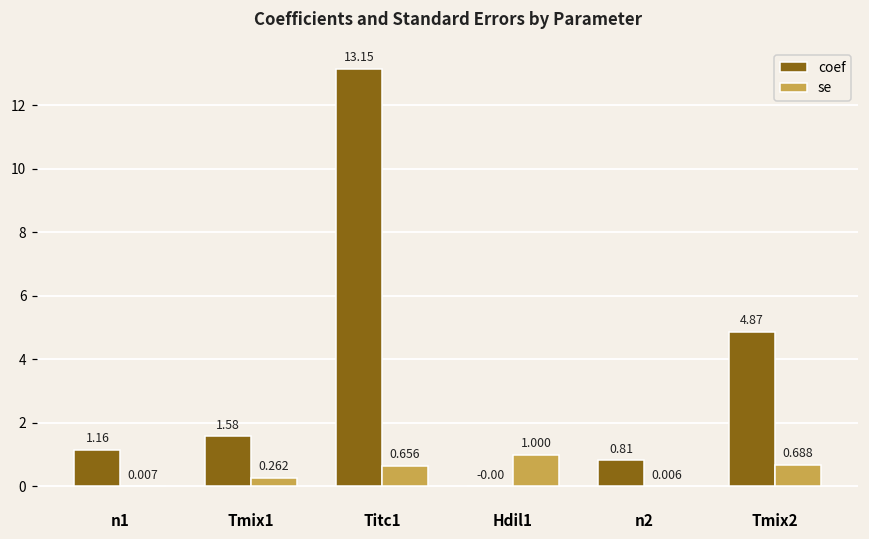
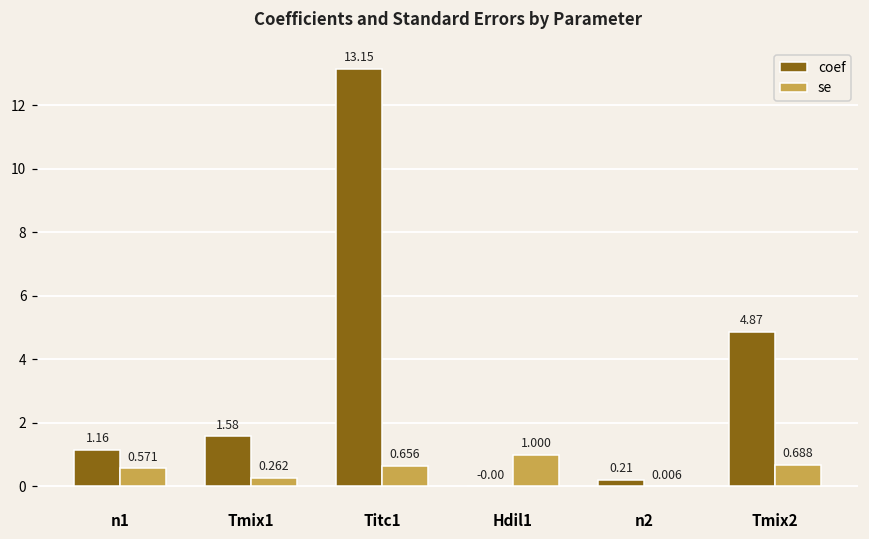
se, n1: 0.007 -> 0.571
coef, n2: 0.81 -> 0.21
